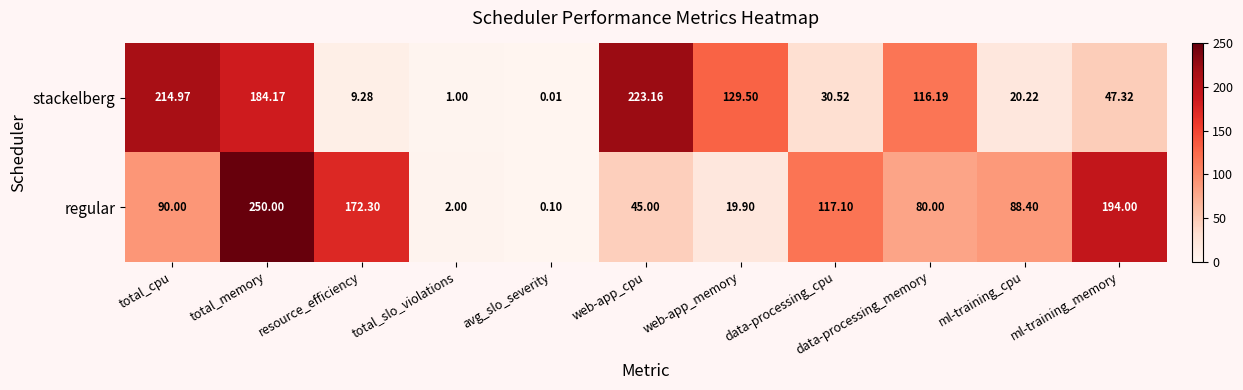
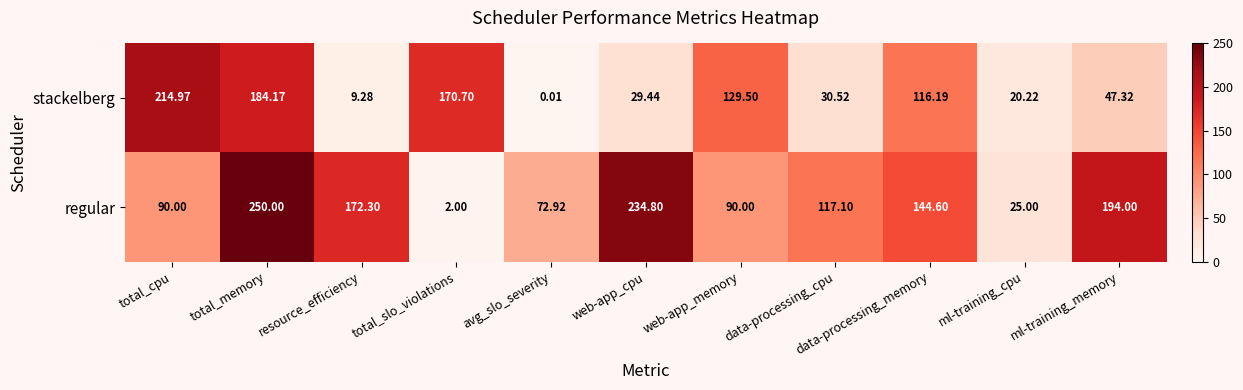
stackelberg, total_slo_violations: 1.00 -> 170.70
stackelberg, web-app_cpu: 223.16 -> 29.44
regular, avg_slo_severity: 0.10 -> 72.92
regular, web-app_cpu: 45.00 -> 234.80
regular, web-app_memory: 19.90 -> 90.00
regular, data-processing_memory: 80.00 -> 144.60
regular, ml-training_cpu: 88.40 -> 25.00
